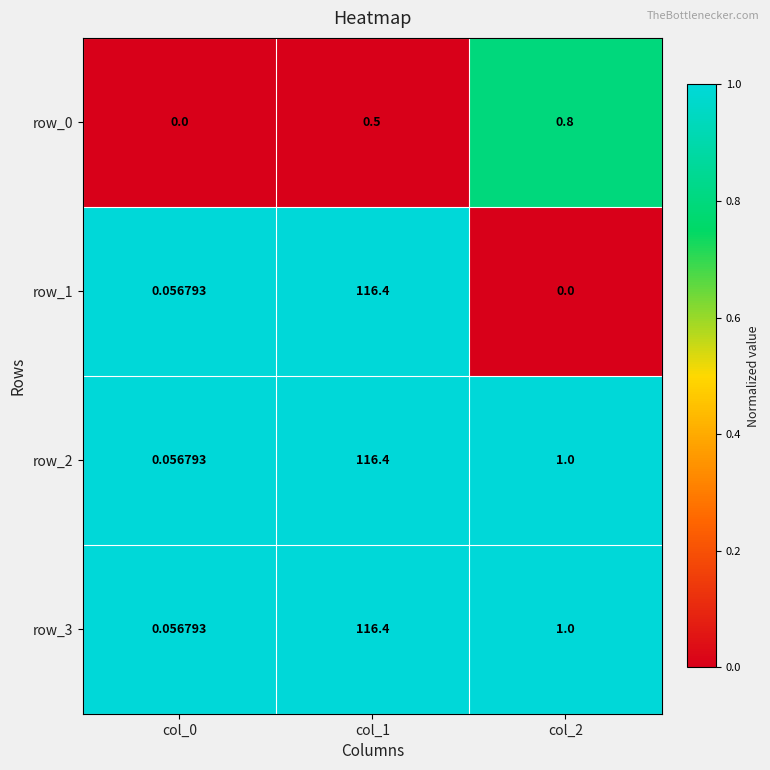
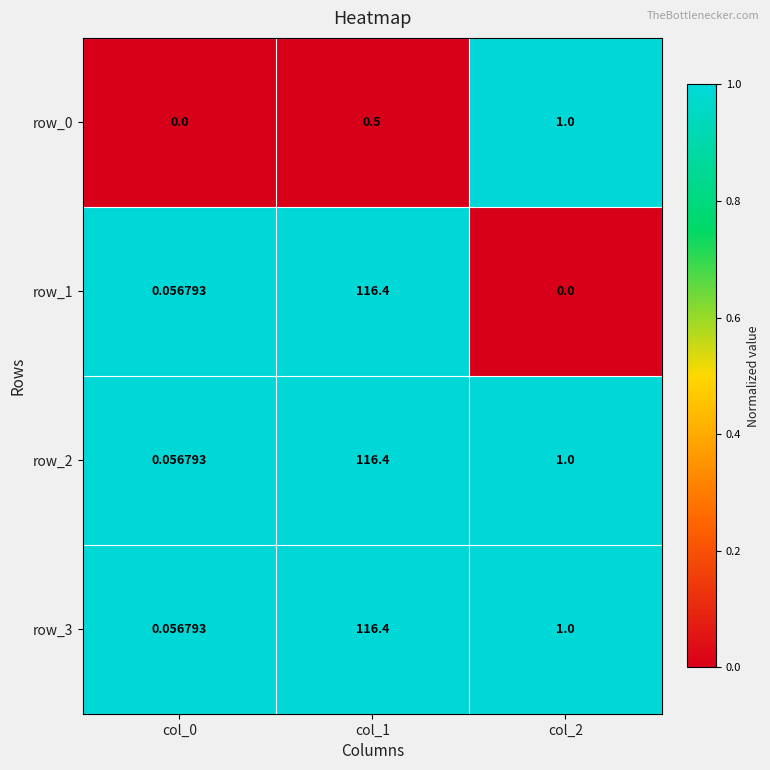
row_0, col_2: 0.8 -> 1.0
